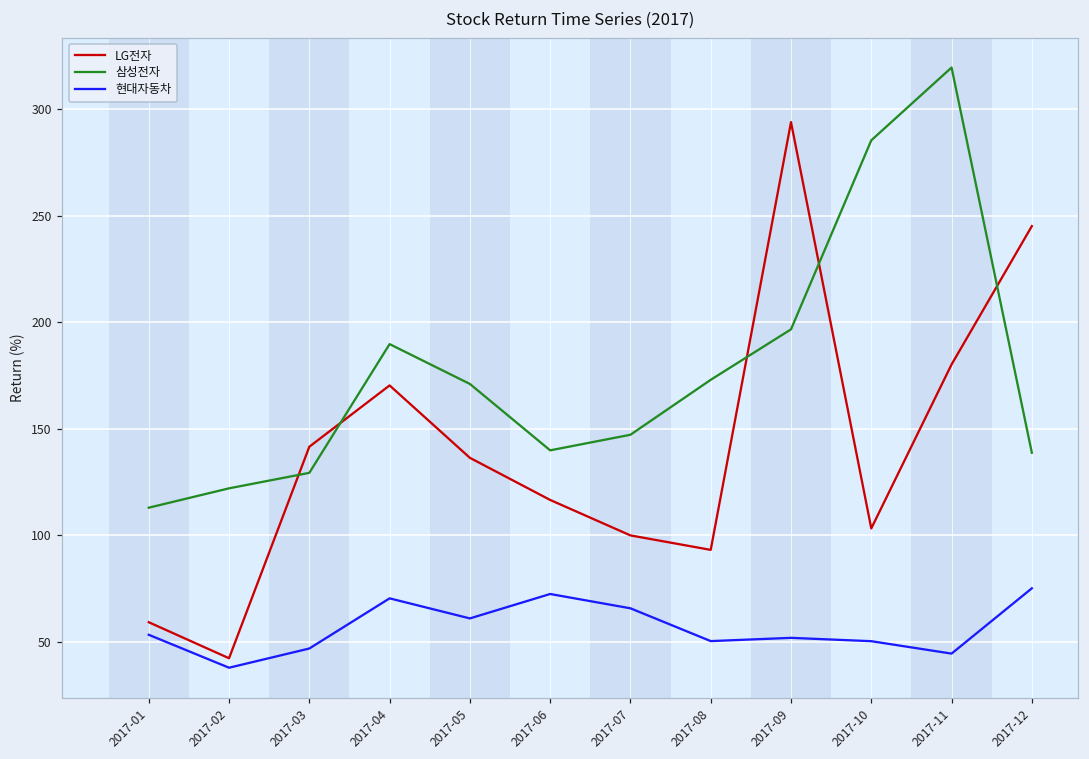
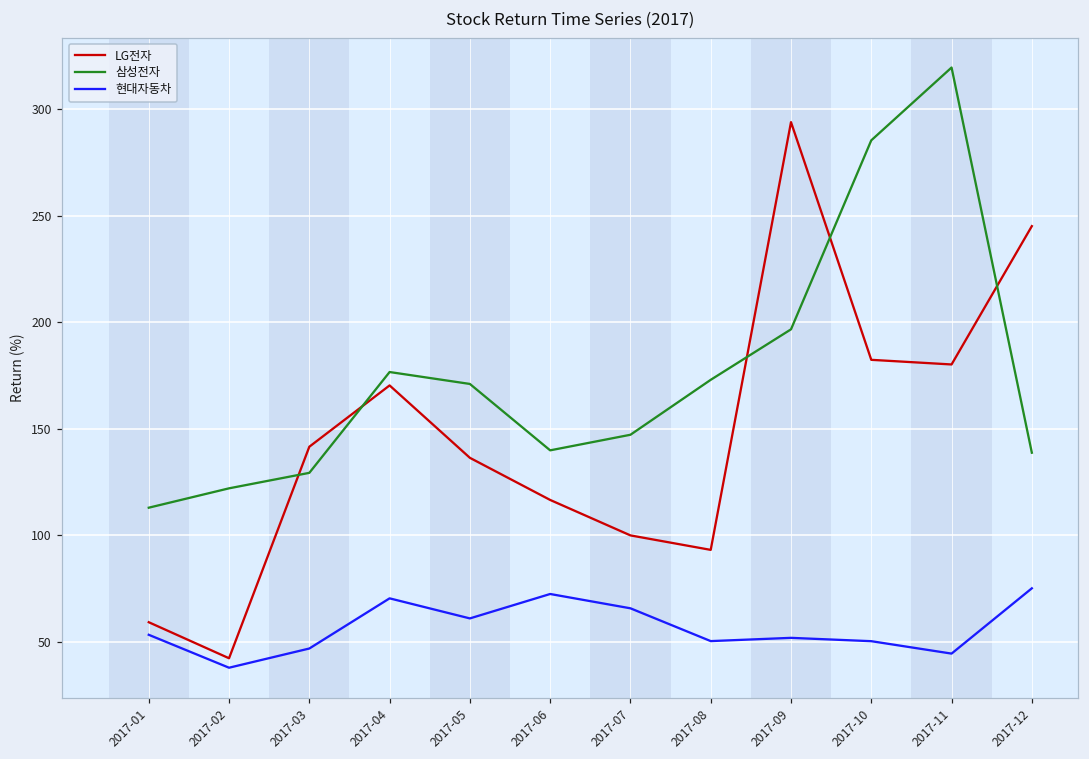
삼성전자, 2017-04: 190 -> 177
LG전자, 2017-10: 103 -> 182
